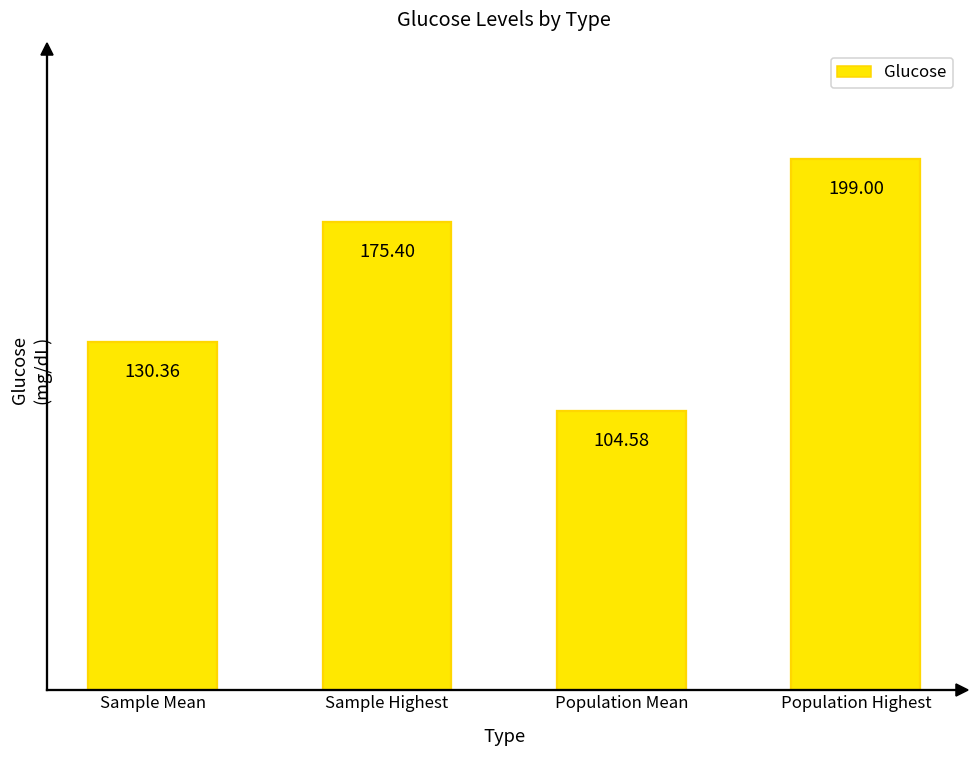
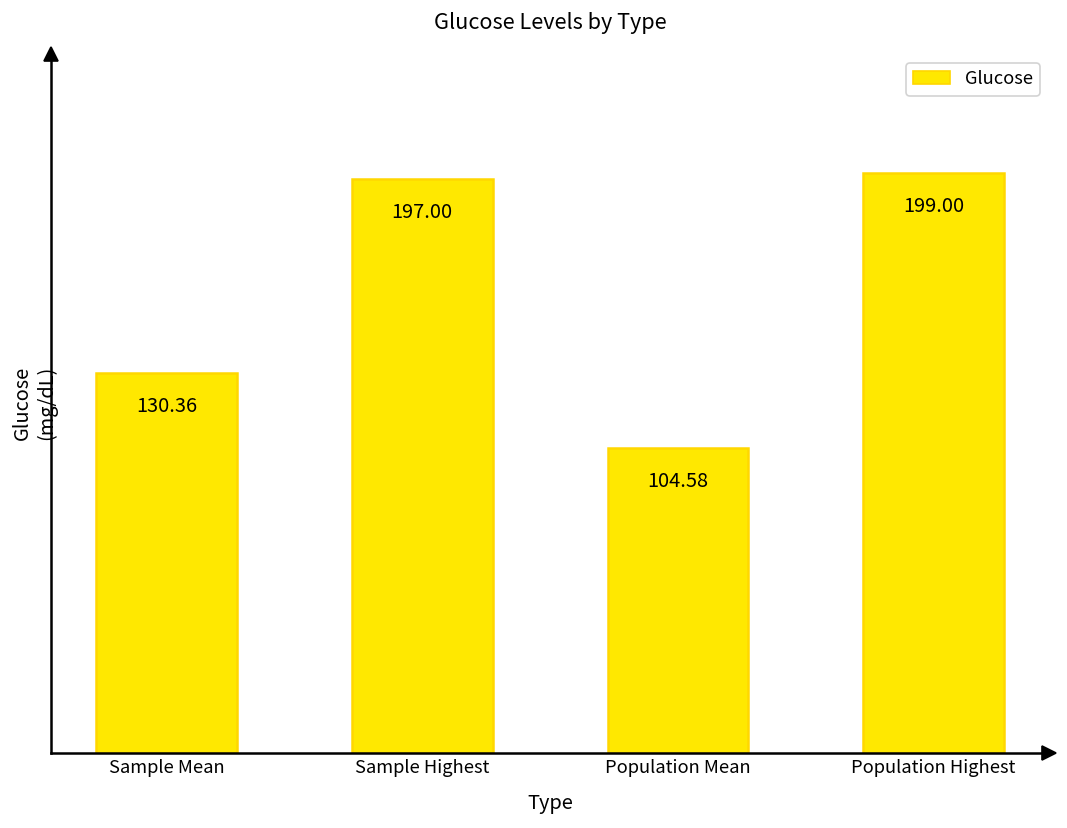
Sample Highest: 175.40 -> 197.00
